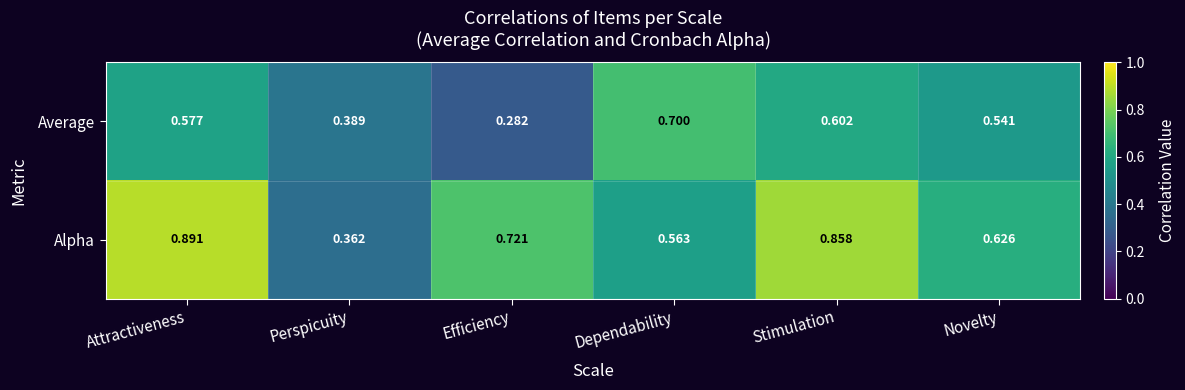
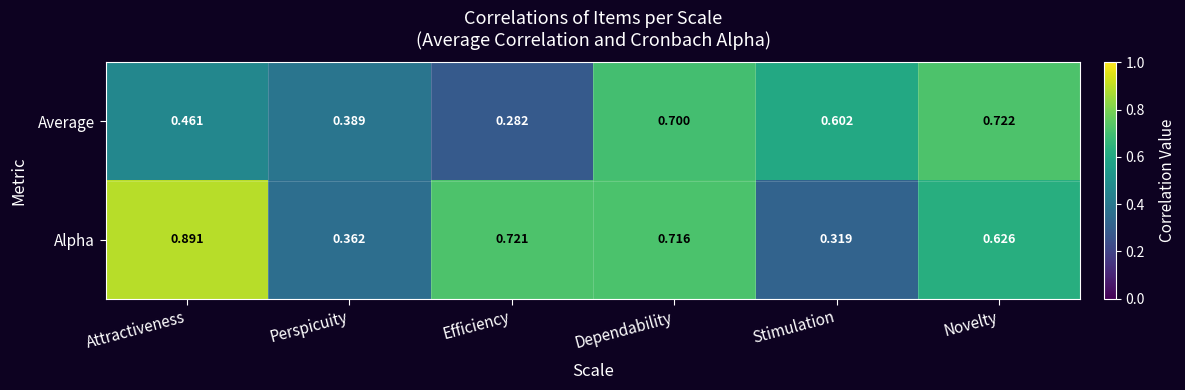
Average, Attractiveness: 0.577 -> 0.461
Average, Novelty: 0.541 -> 0.722
Alpha, Dependability: 0.563 -> 0.716
Alpha, Stimulation: 0.858 -> 0.319
